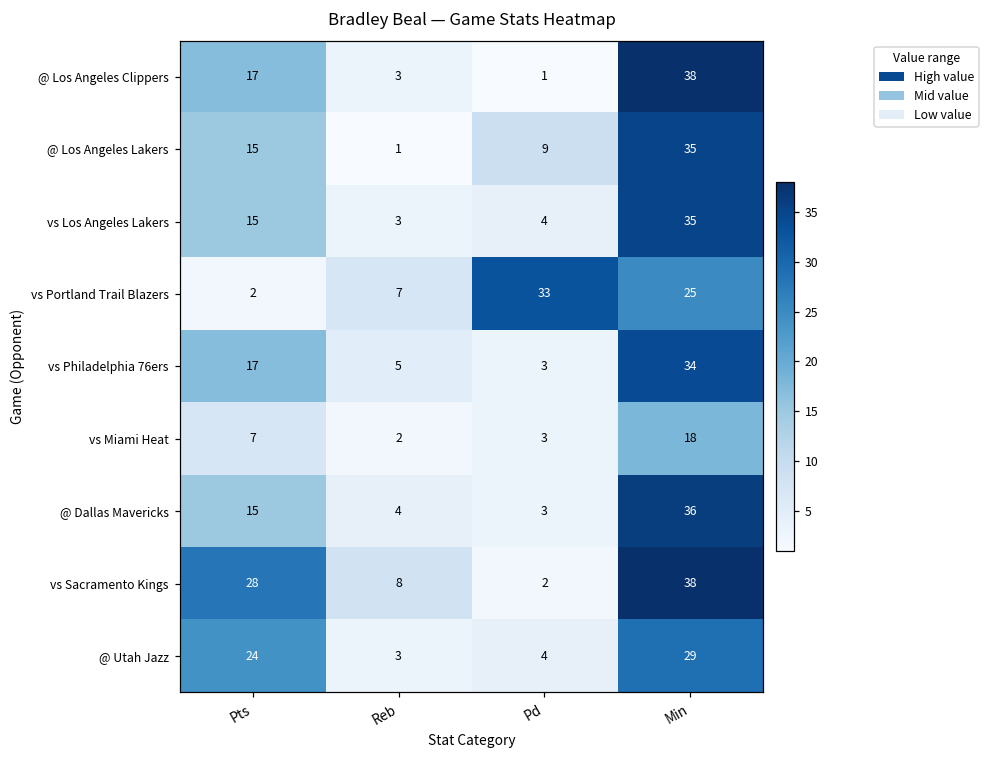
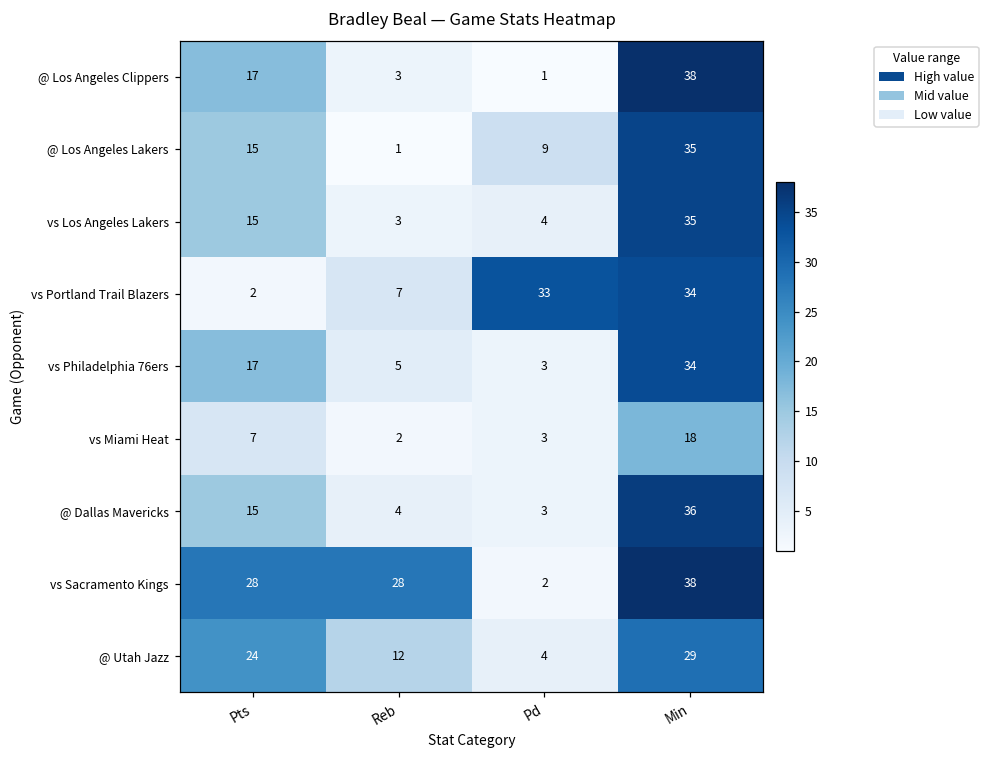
vs Portland Trail Blazers, Min: 25 -> 34
vs Sacramento Kings, Reb: 8 -> 28
@ Utah Jazz, Reb: 3 -> 12
